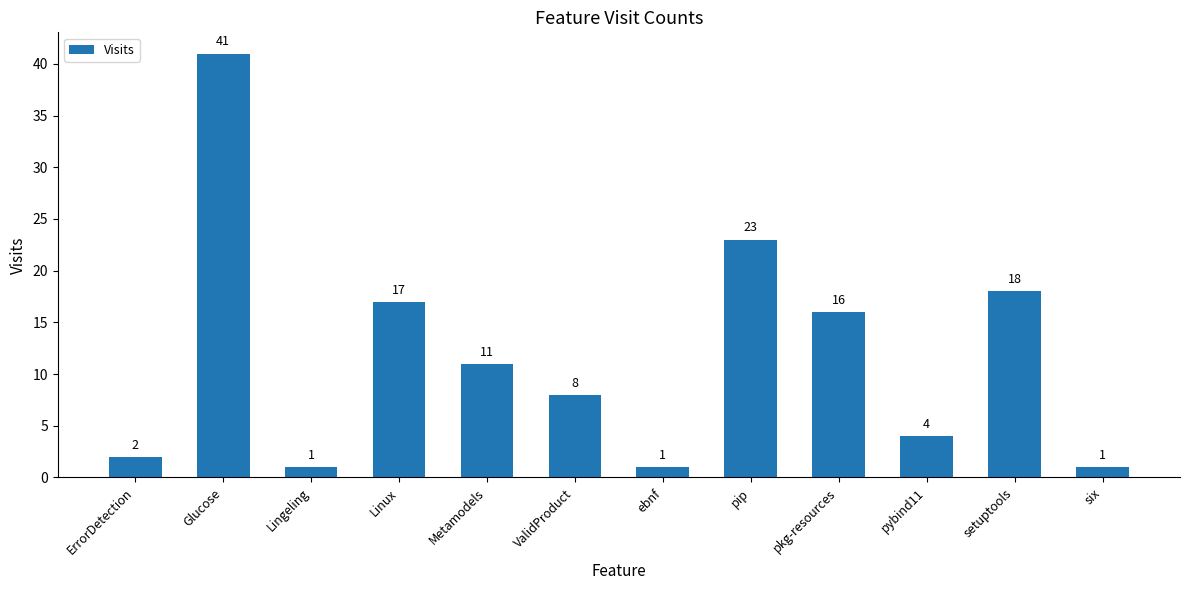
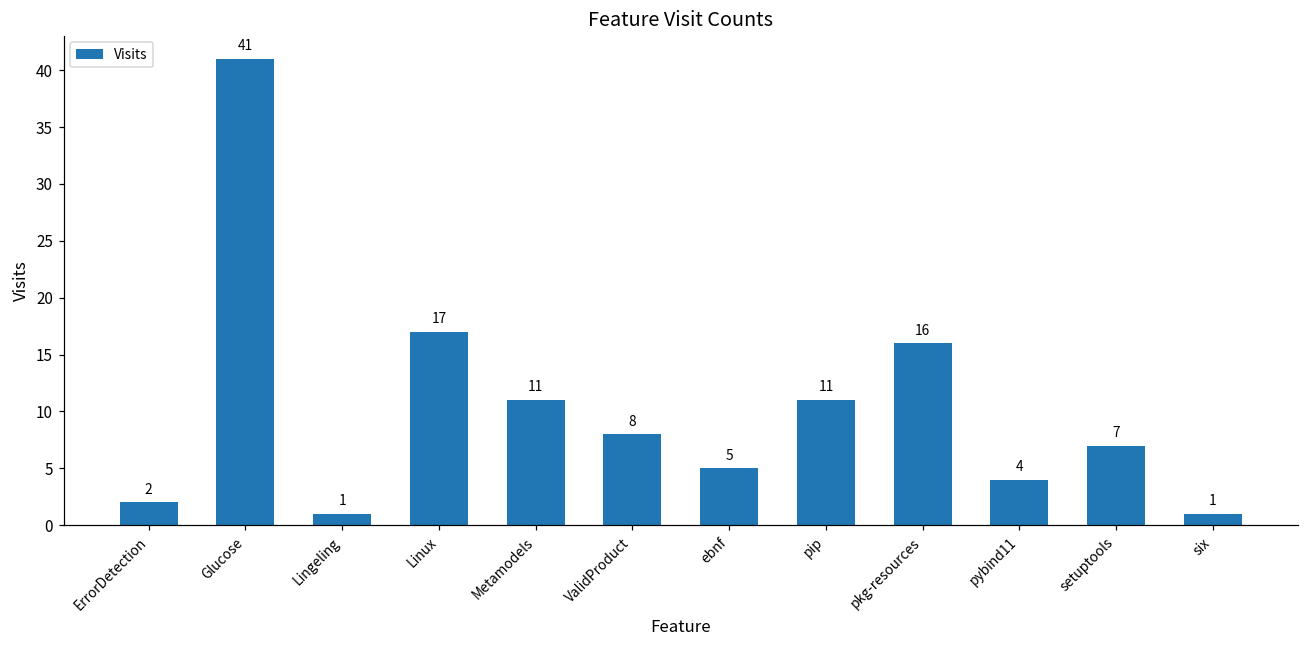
ebnf: 1 -> 5
pip: 23 -> 11
setuptools: 18 -> 7
